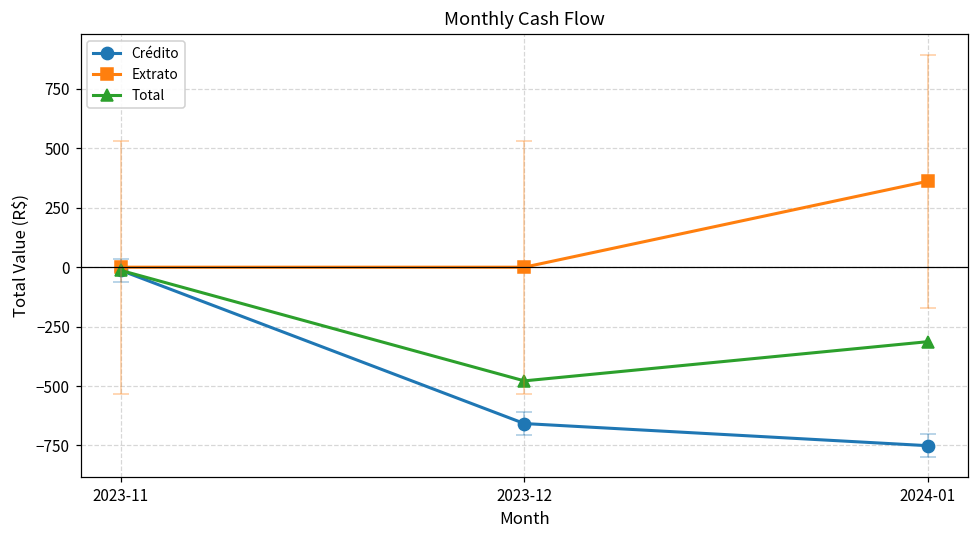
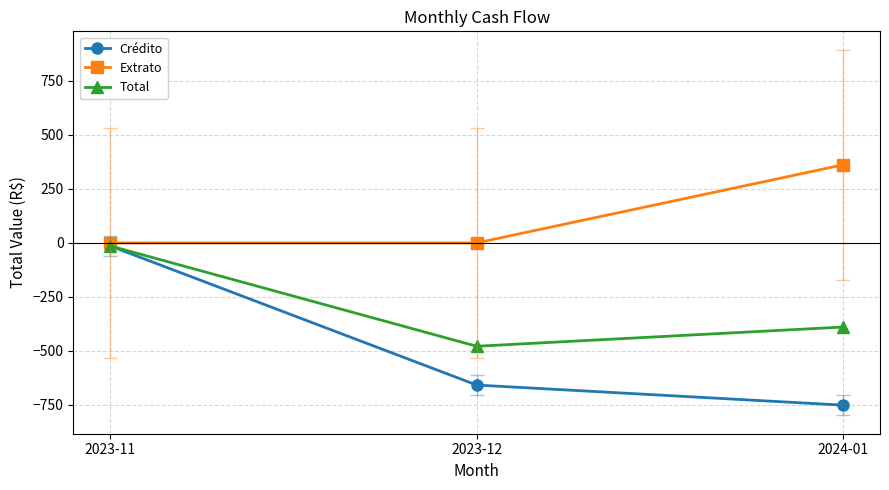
Total, 2024-01: -310 -> -390
